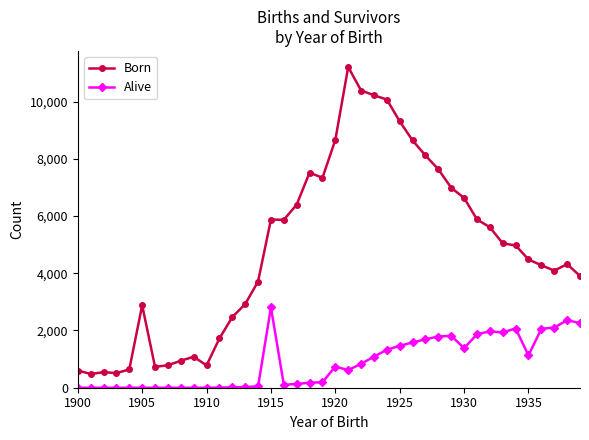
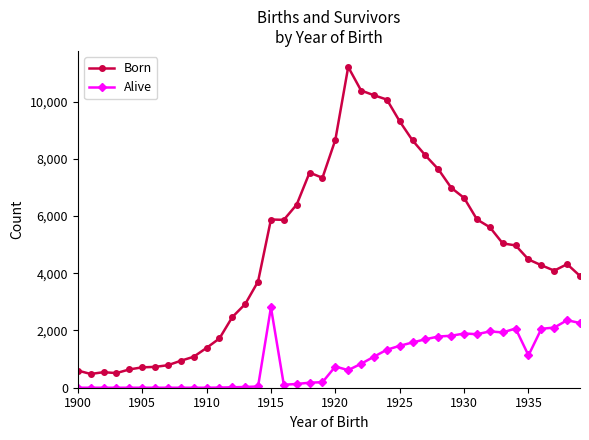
Born, 1905: 2,900 -> 700
Born, 1910: 800 -> 1,400
Alive, 1930: 1,400 -> 1,900
